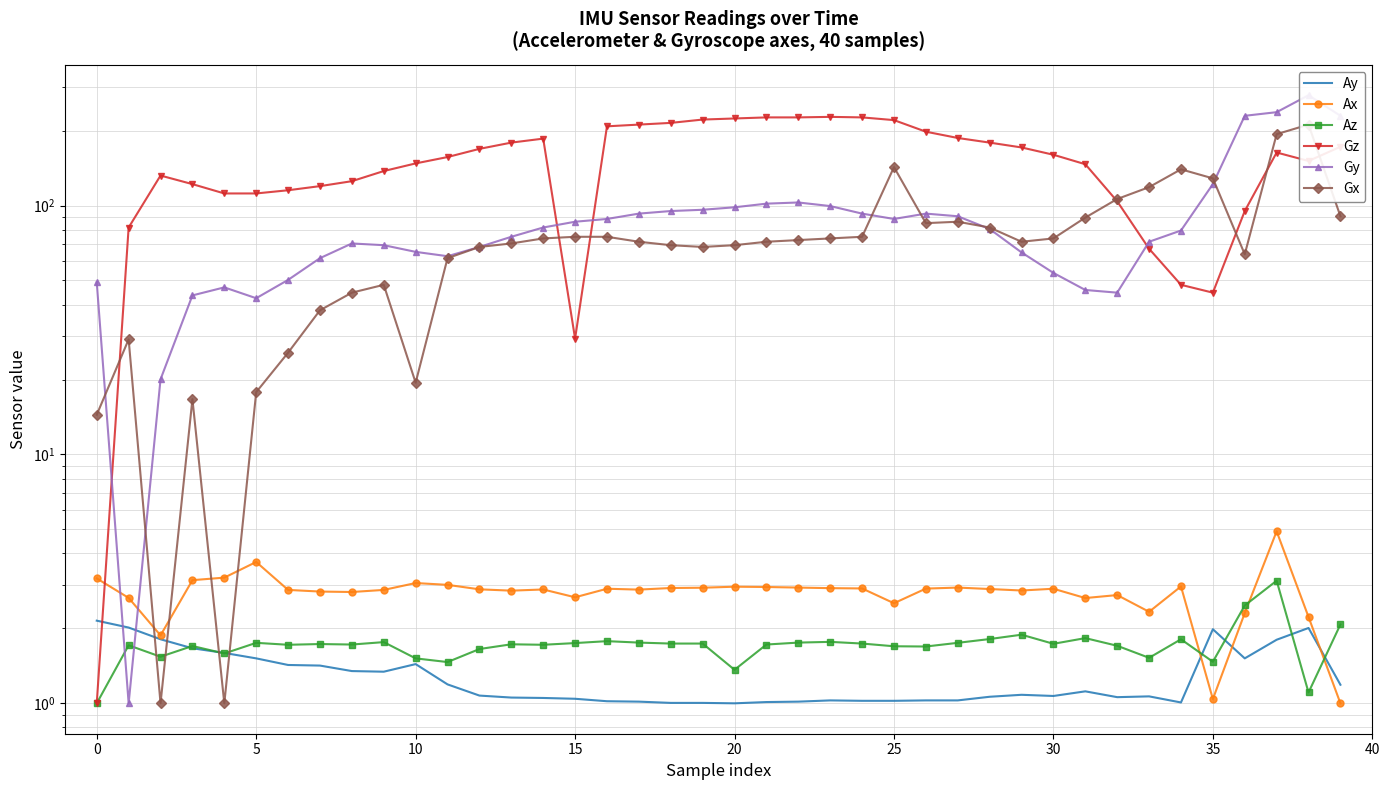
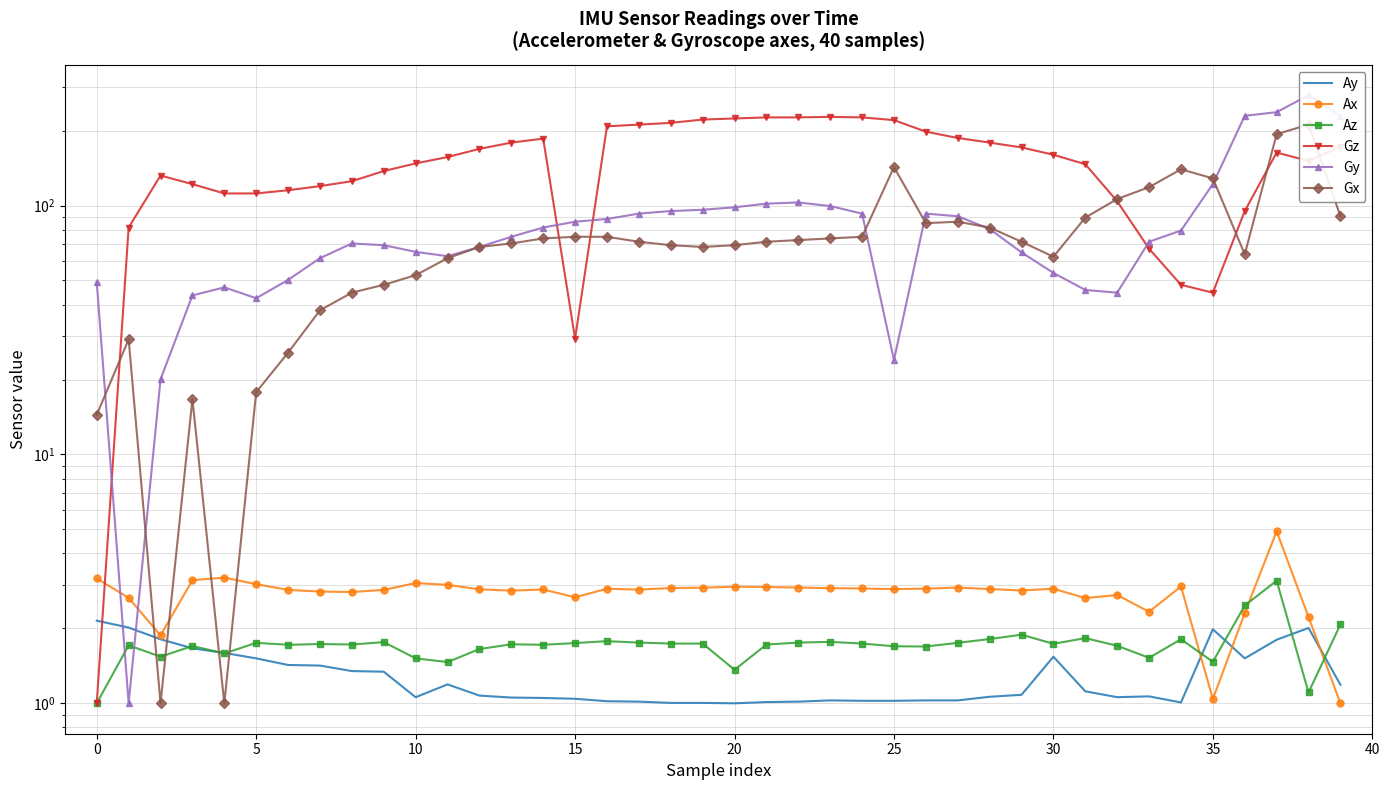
Ax, 5: 3.7 -> 3.0
Ay, 10: 1.4 -> 1.06
Gx, 10: 19 -> 53
Ax, 25: 2.5 -> 2.9
Gy, 25: 88 -> 24
Ay, 30: 1.07 -> 1.5
Gx, 30: 74 -> 62
